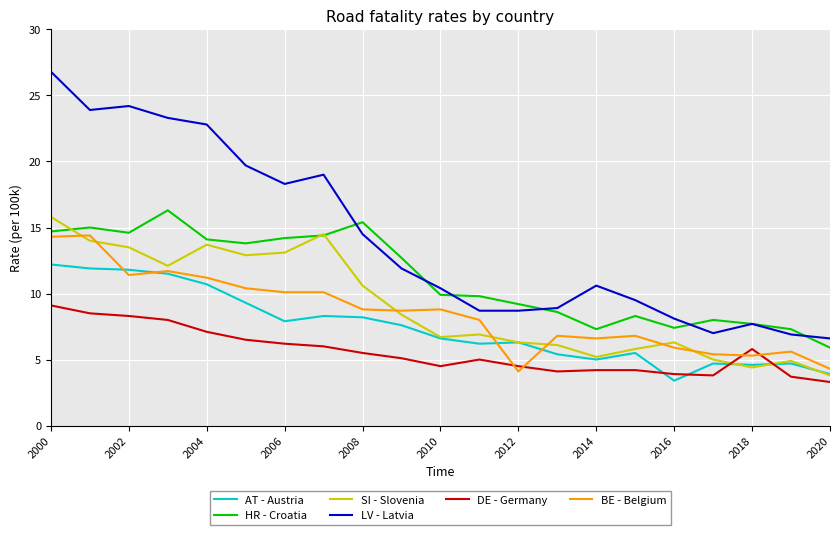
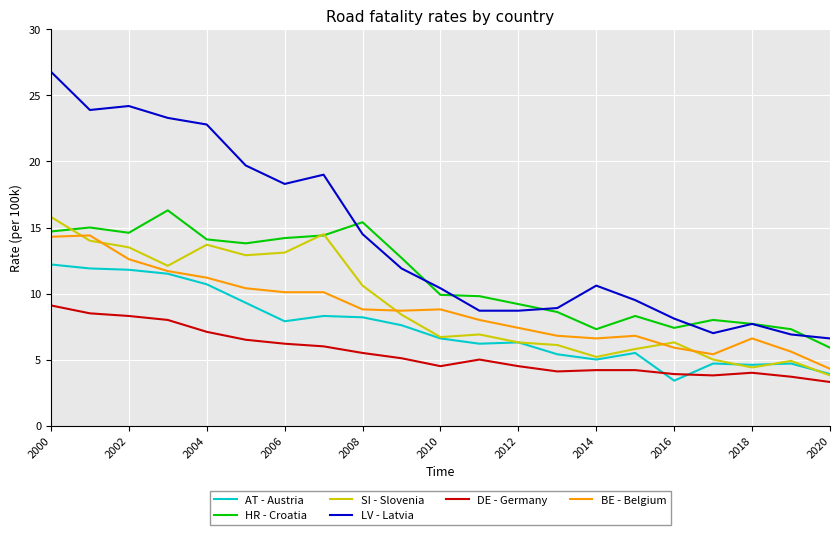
BE - Belgium, 2002: 11.4 -> 12.6
BE - Belgium, 2012: 4.1 -> 7.4
DE - Germany, 2018: 5.8 -> 4.0
BE - Belgium, 2018: 5.3 -> 6.6
